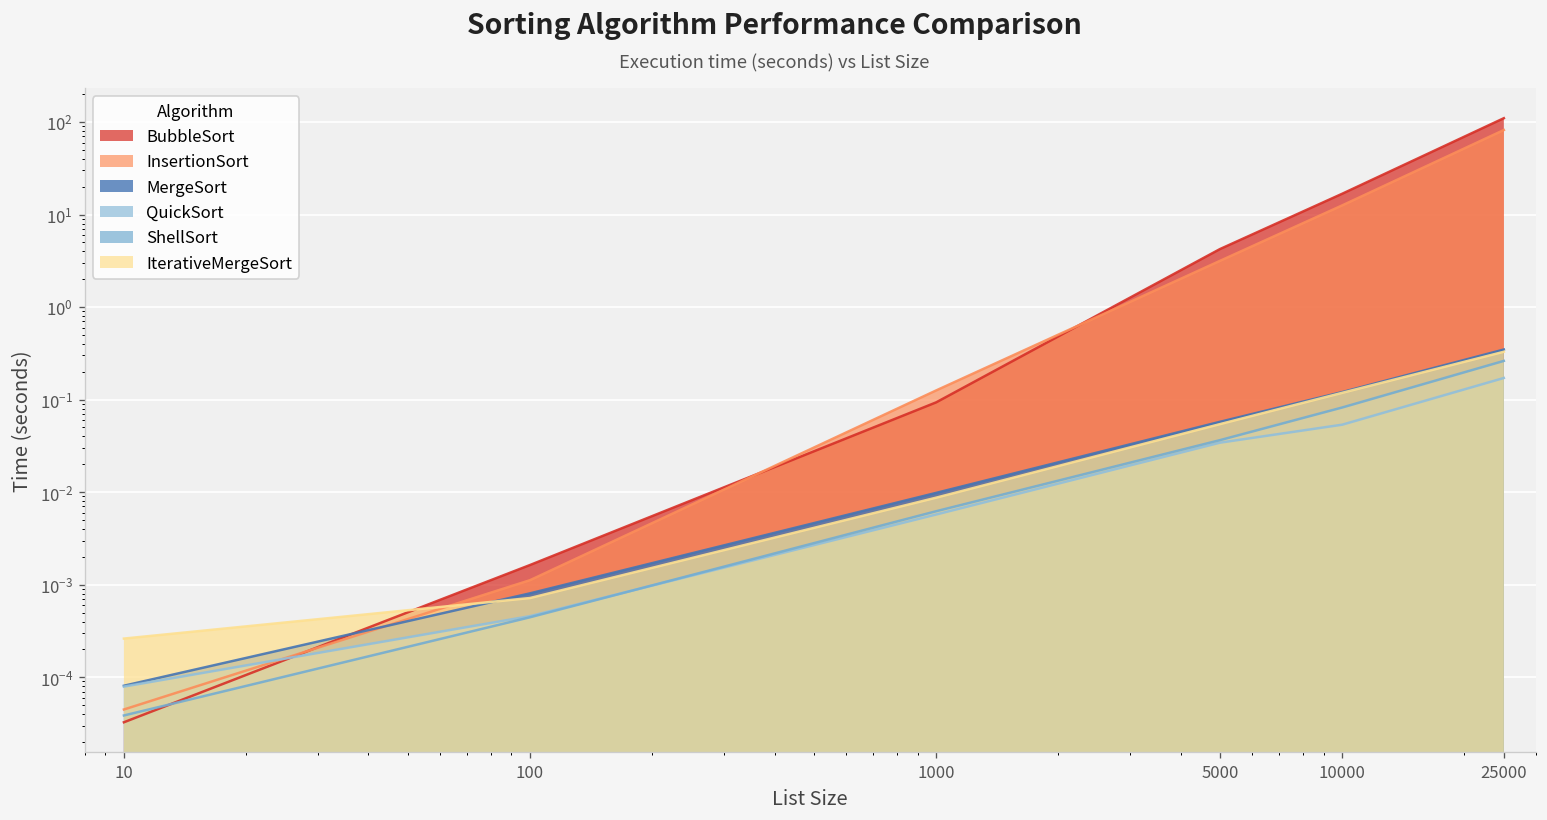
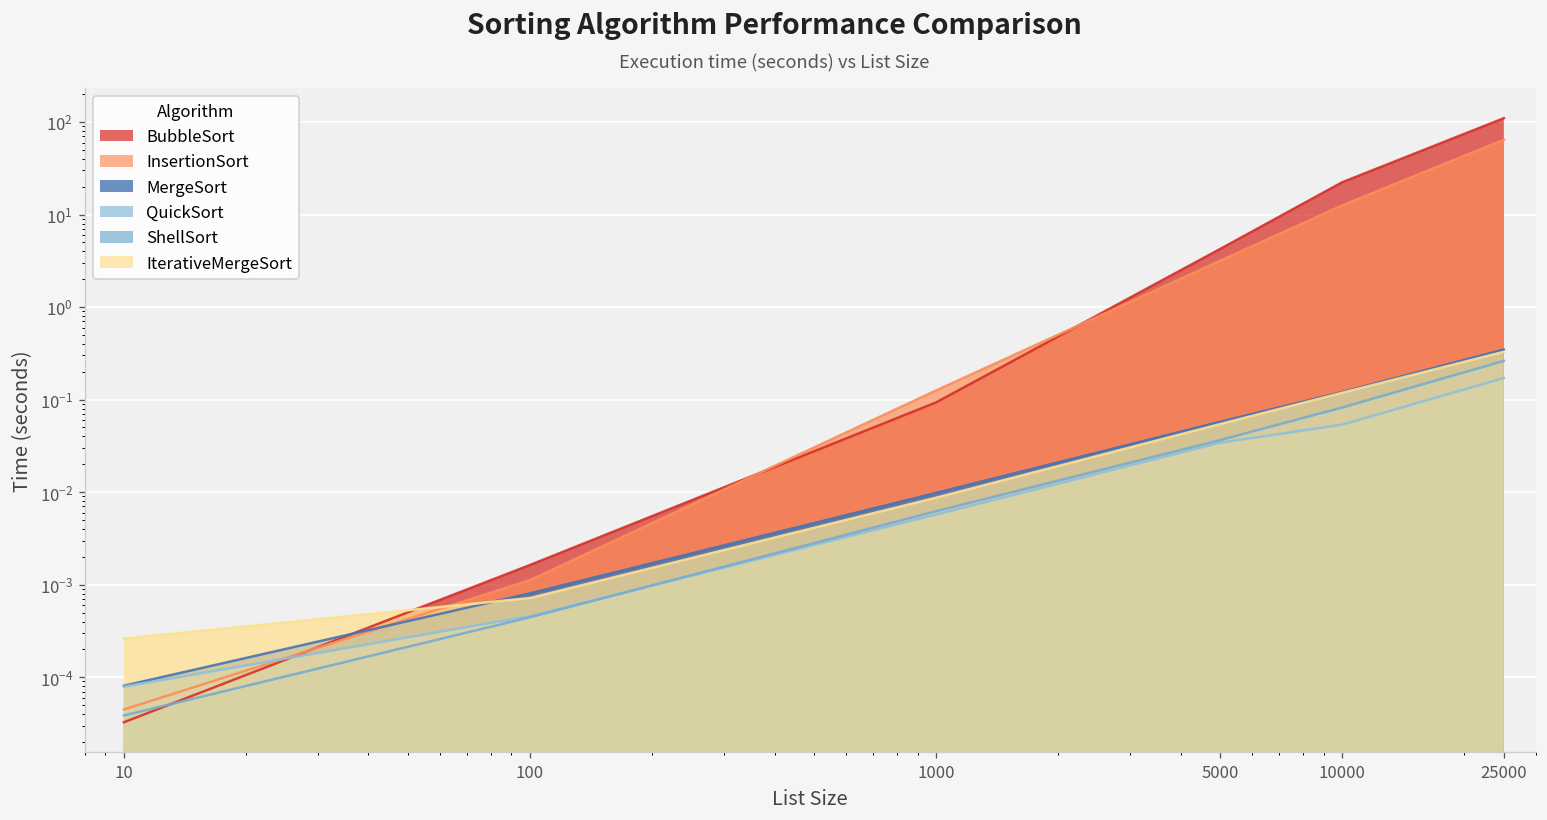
BubbleSort, 10000: 17 -> 22
InsertionSort, 25000: 80 -> 60
